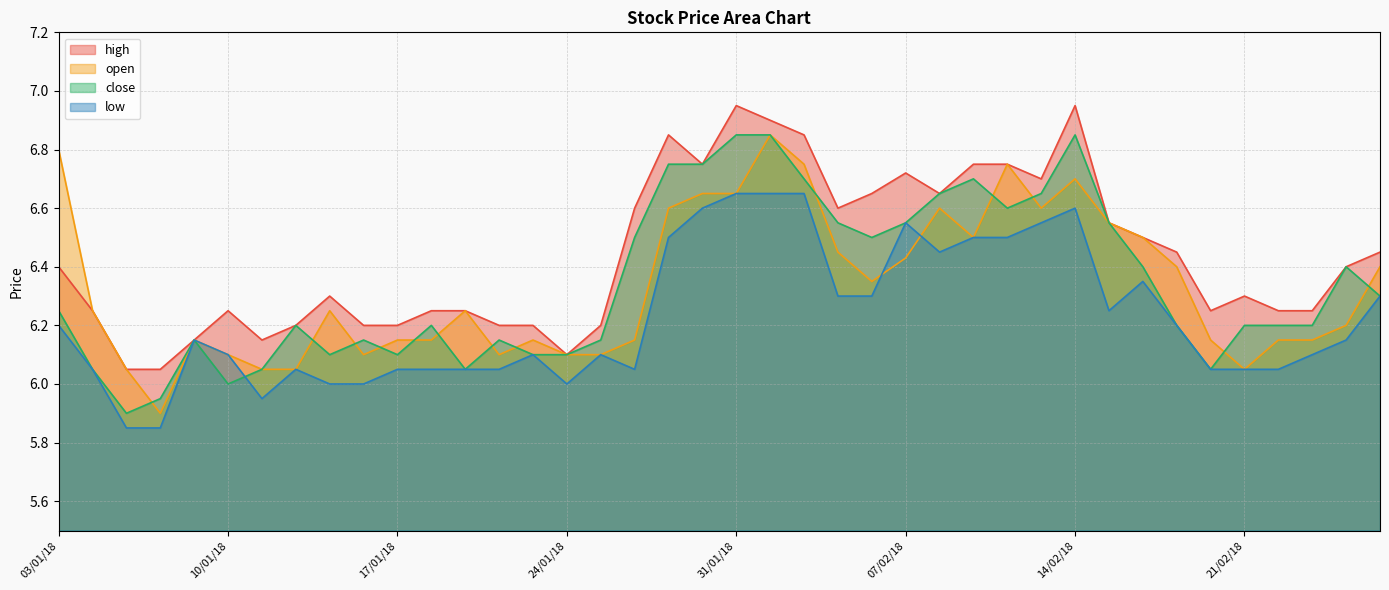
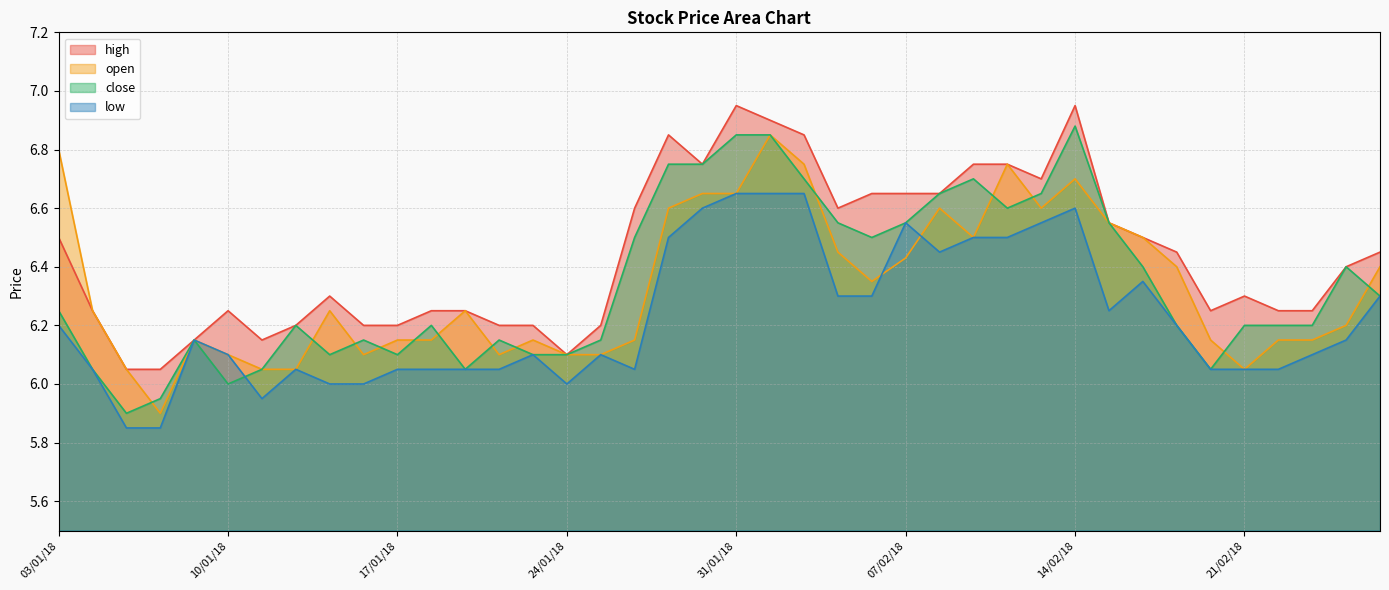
high, 03/01/18: 6.4 -> 6.5
high, 07/02/18: 6.72 -> 6.65
close, 14/02/18: 6.85 -> 6.88
